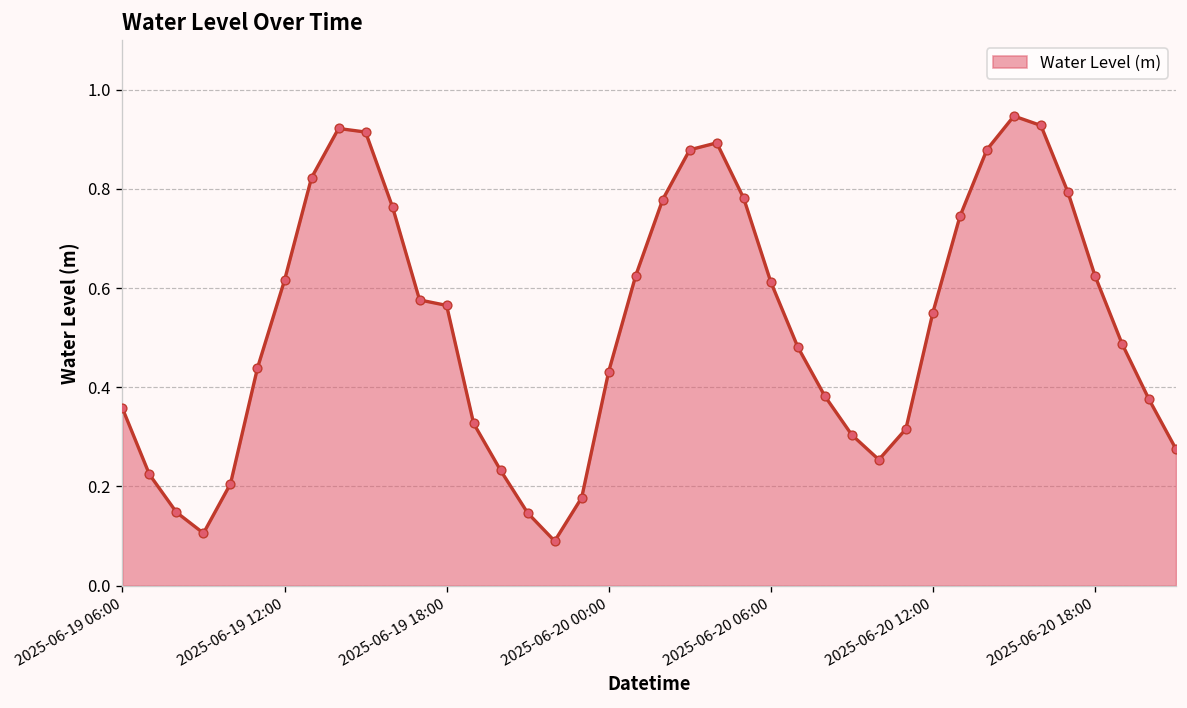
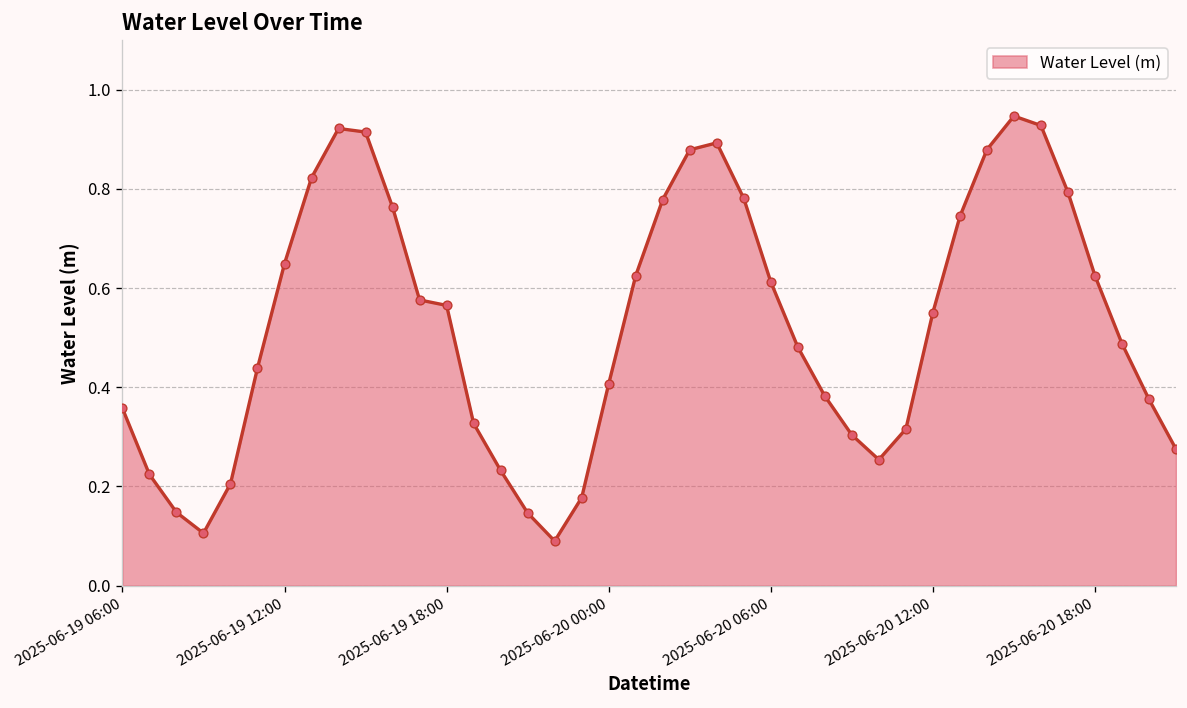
2025-06-19 12:00: 0.62 -> 0.65
2025-06-20 00:00: 0.43 -> 0.41
